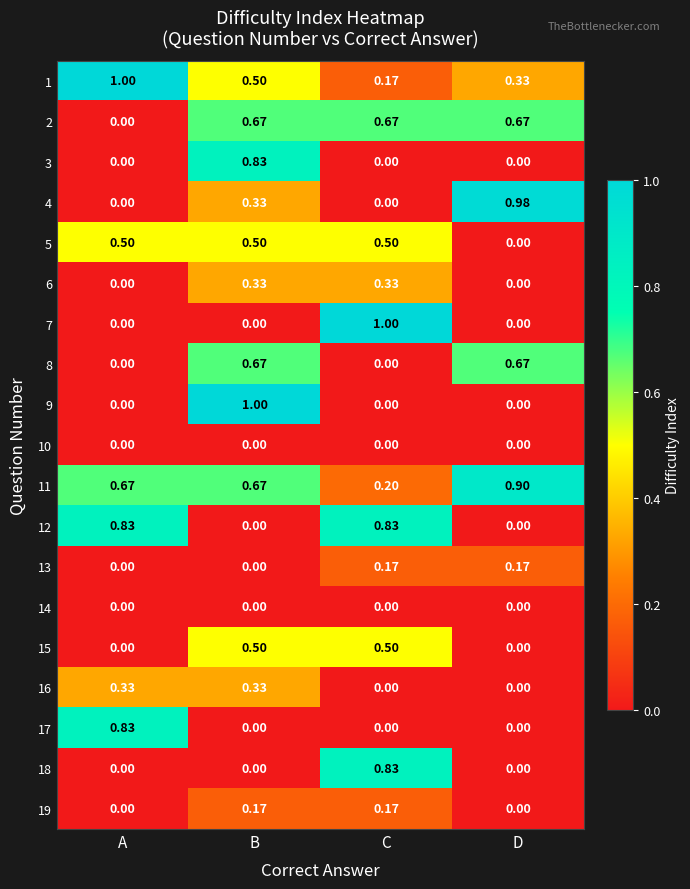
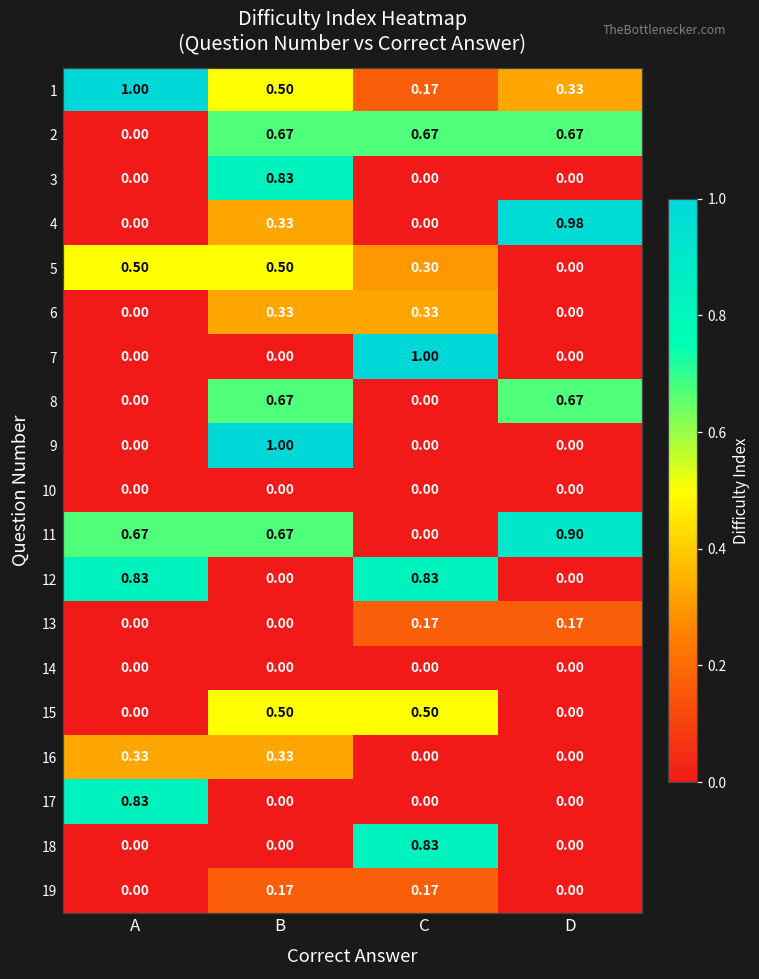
5, C: 0.50 -> 0.30
11, C: 0.20 -> 0.00
